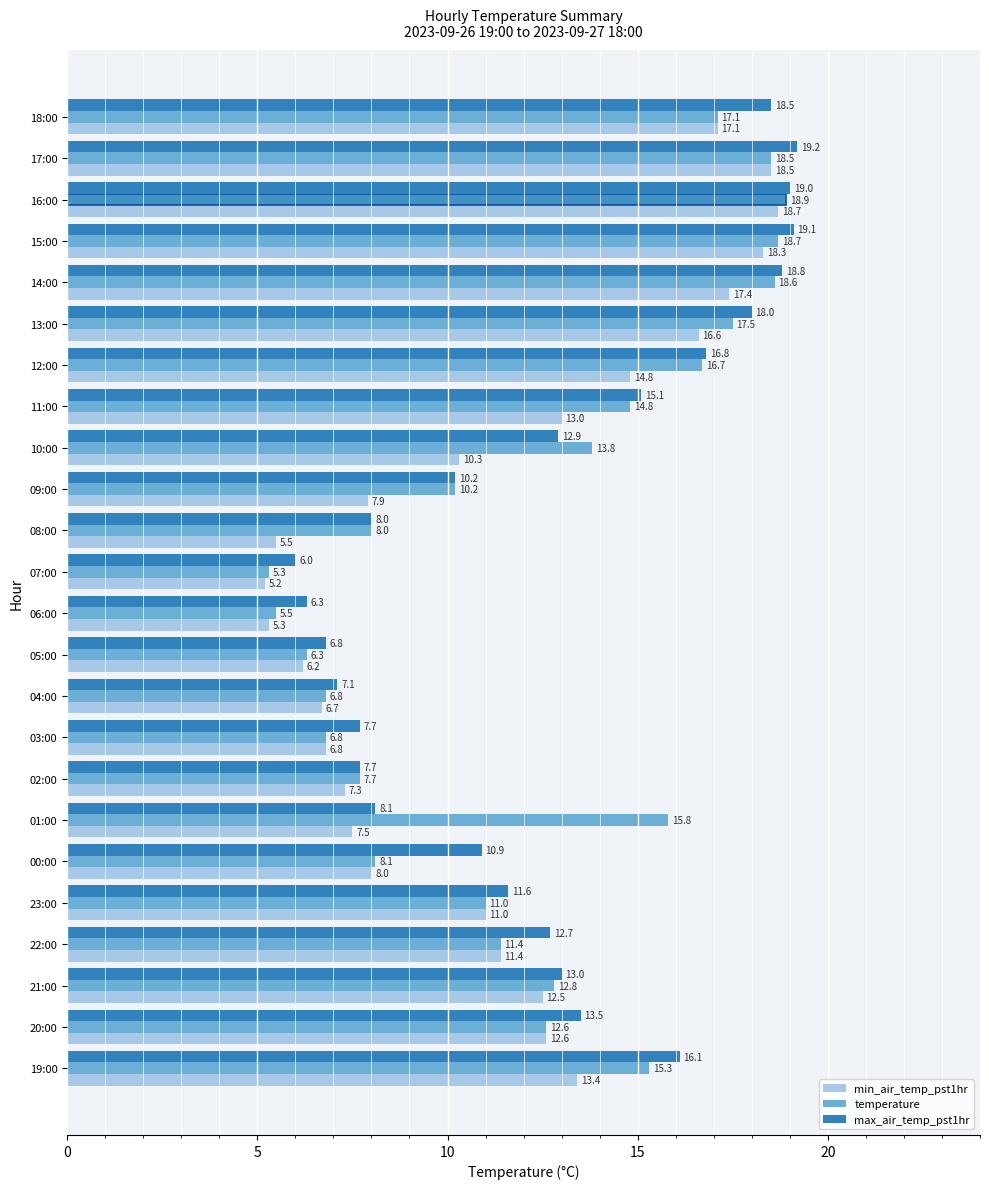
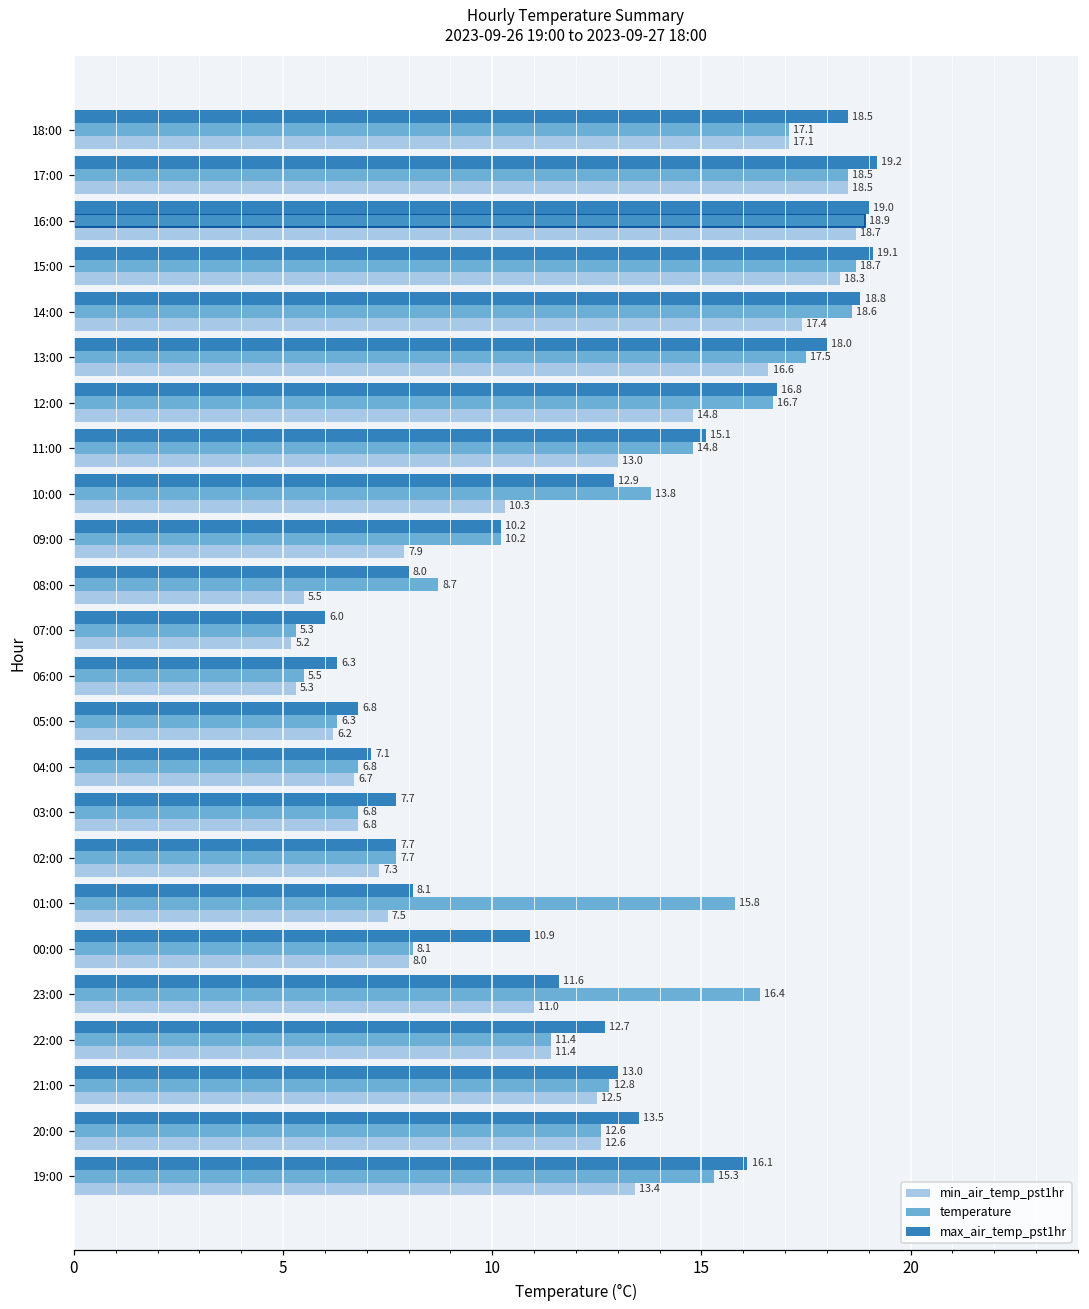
temperature, 08:00: 8.0 -> 8.7
temperature, 23:00: 11.0 -> 16.4
